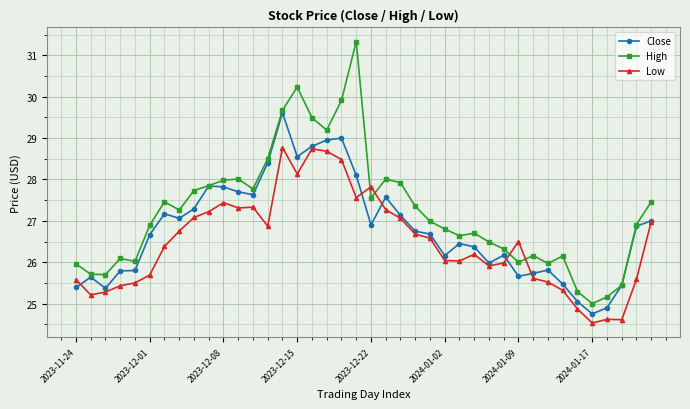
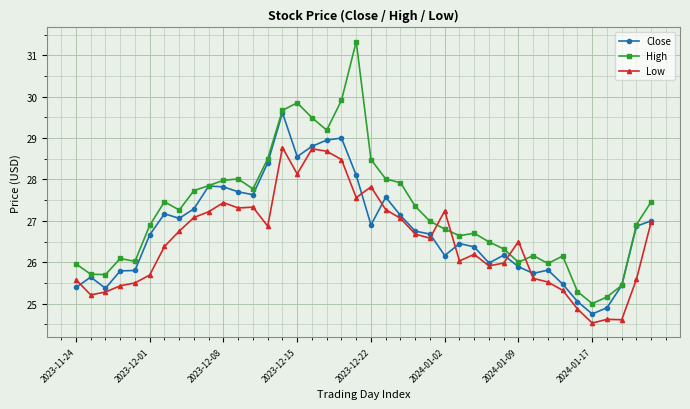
High, 2023-12-15: 30.2 -> 29.9
High, 2023-12-22: 27.6 -> 28.5
Low, 2024-01-02: 26.0 -> 27.2
Close, 2024-01-09: 25.7 -> 25.9
